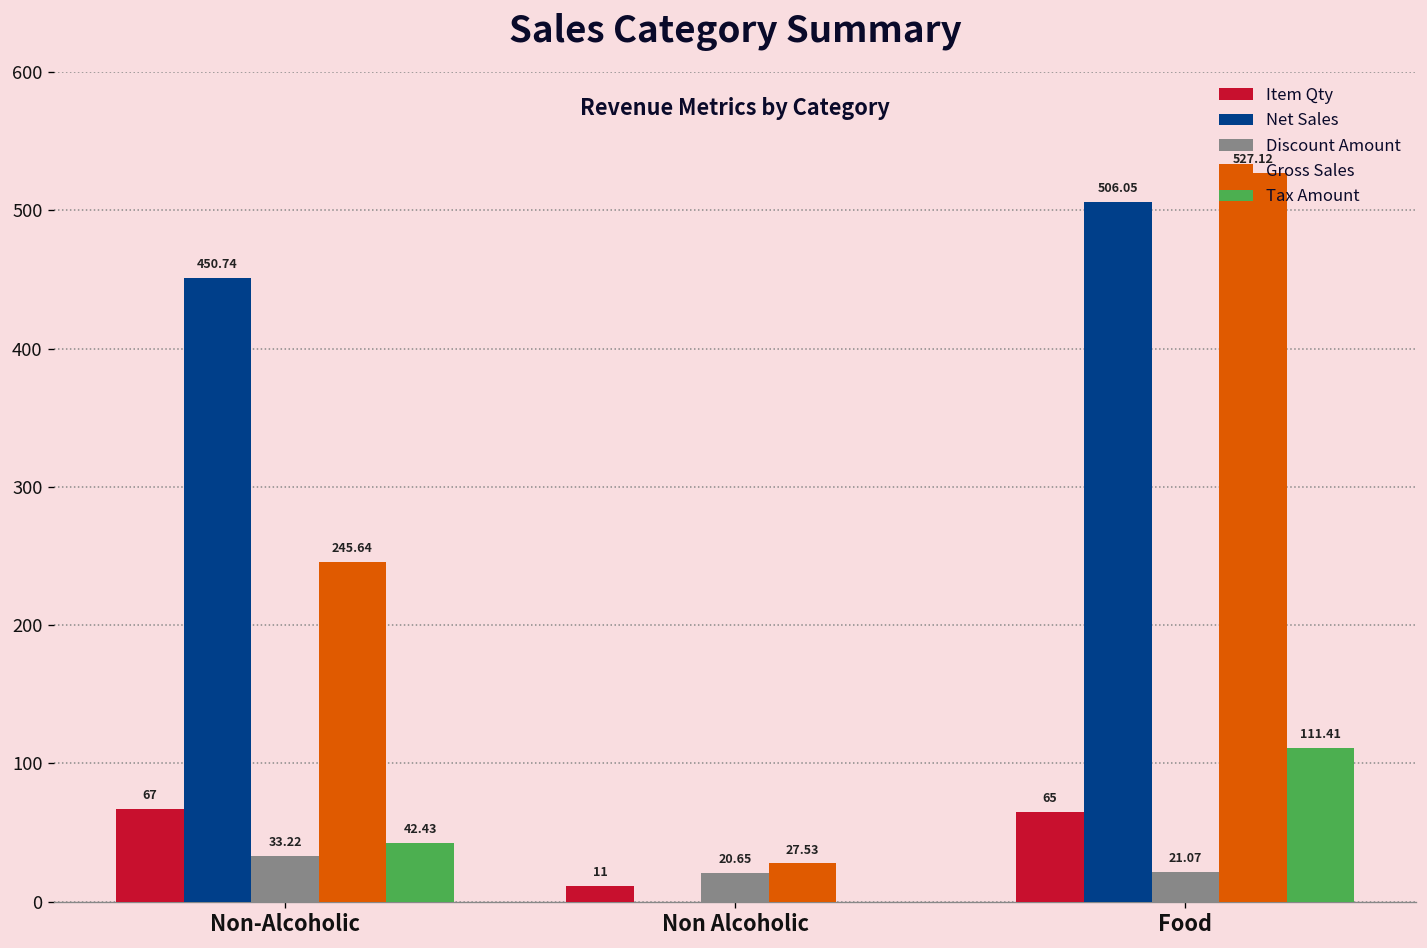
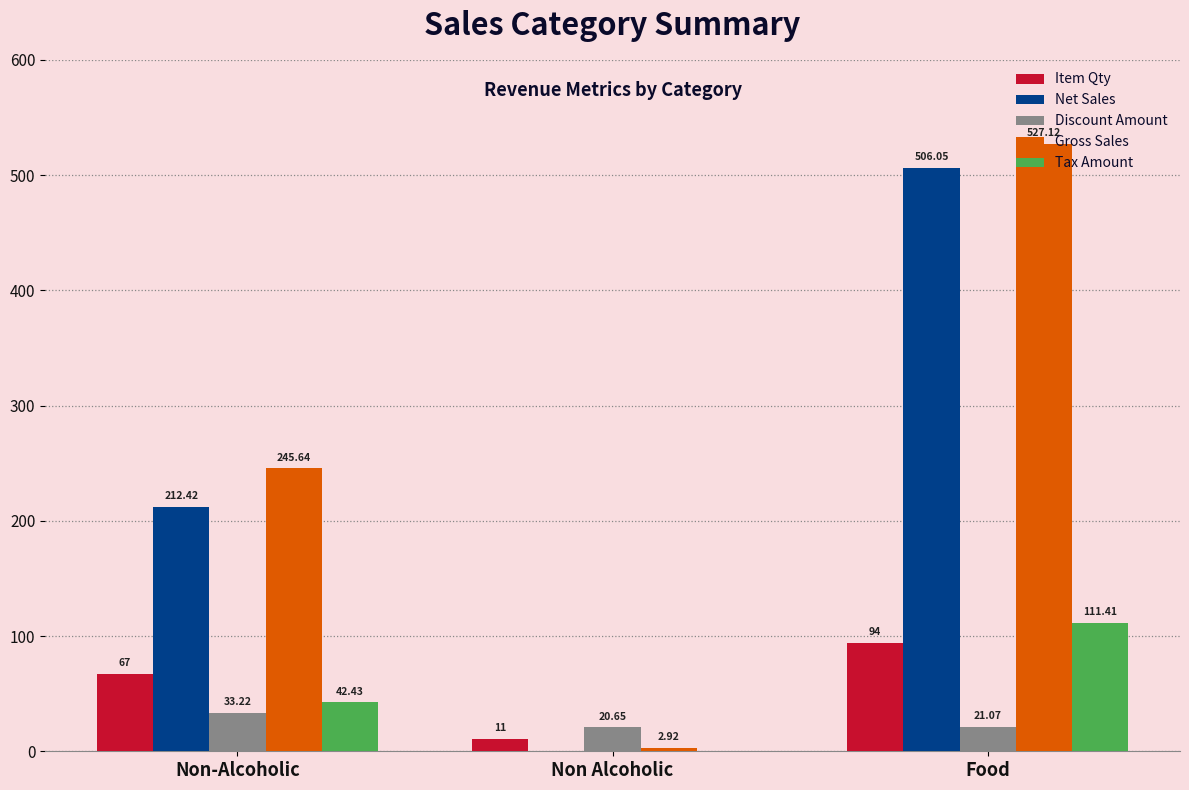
Net Sales, Non-Alcoholic: 450.74 -> 212.42
Gross Sales, Non Alcoholic: 27.53 -> 2.92
Item Qty, Food: 65 -> 94
